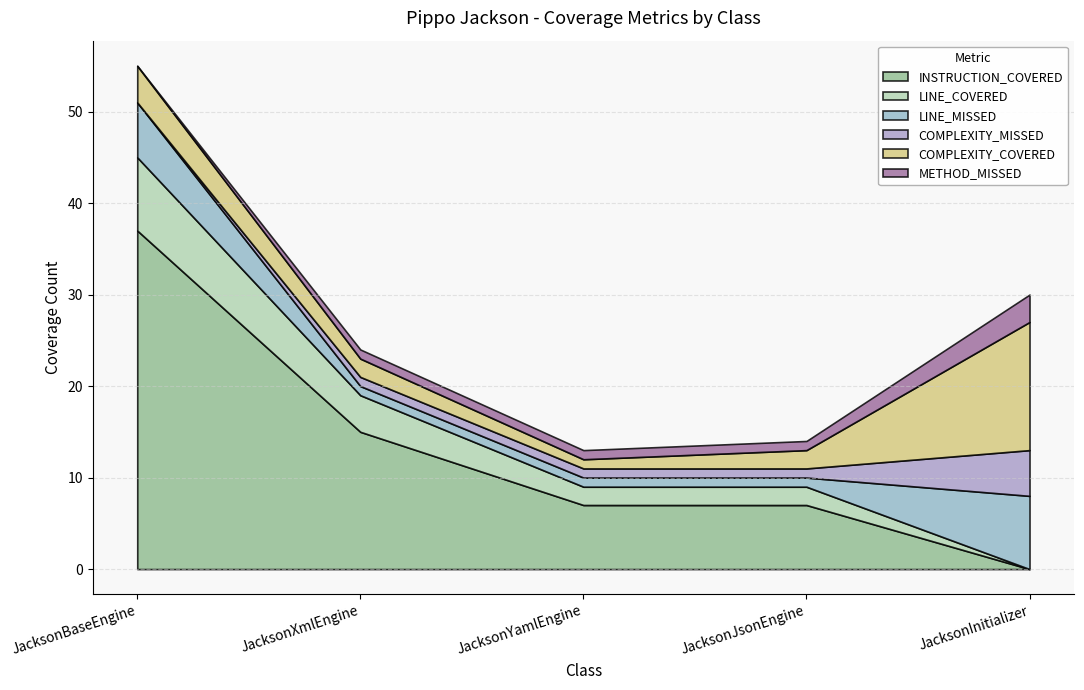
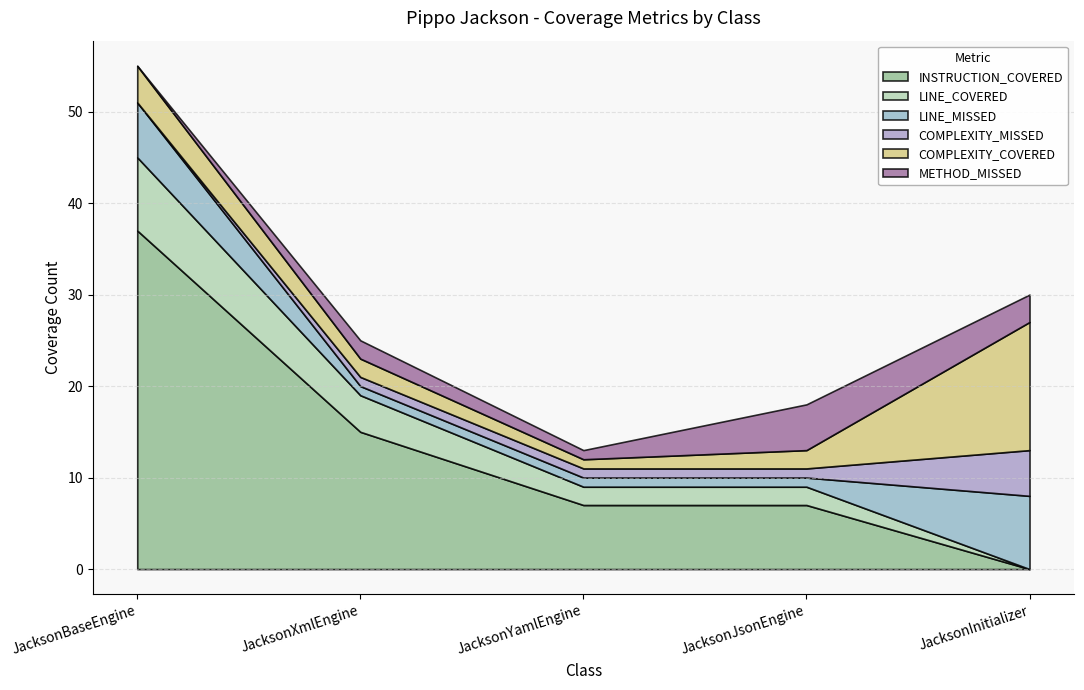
METHOD_MISSED, JacksonXmlEngine: 1 -> 2
METHOD_MISSED, JacksonJsonEngine: 1 -> 5
